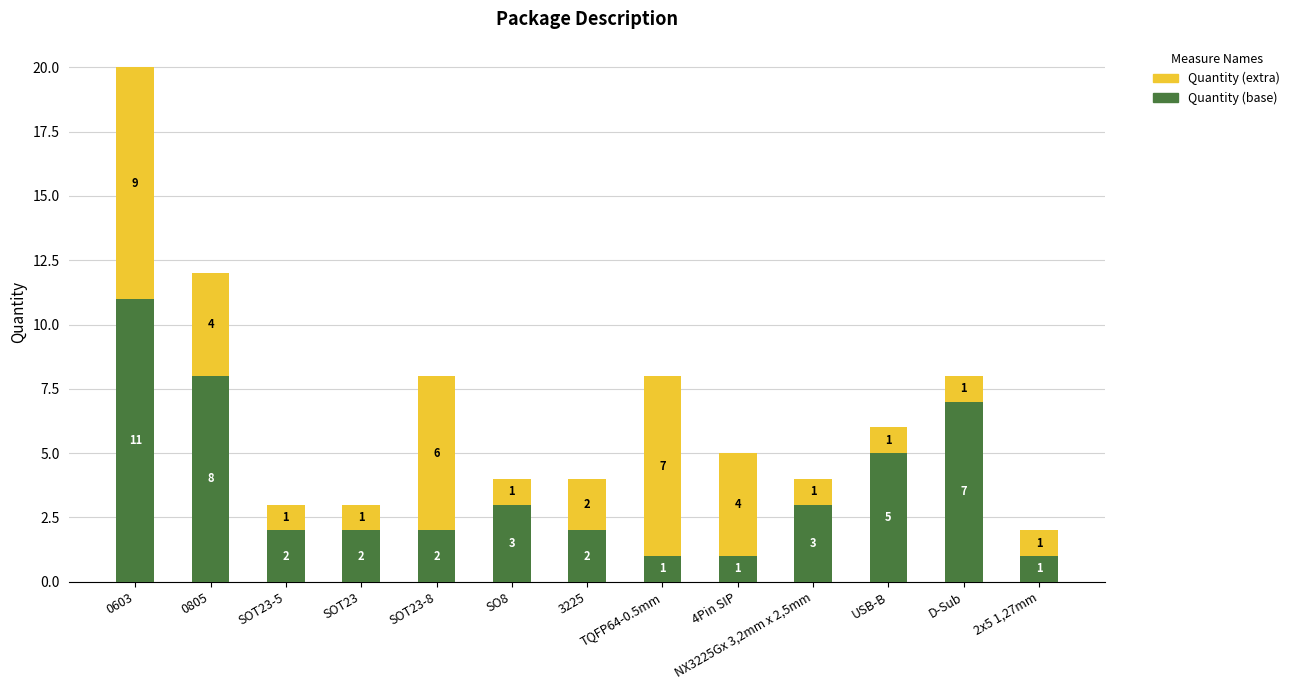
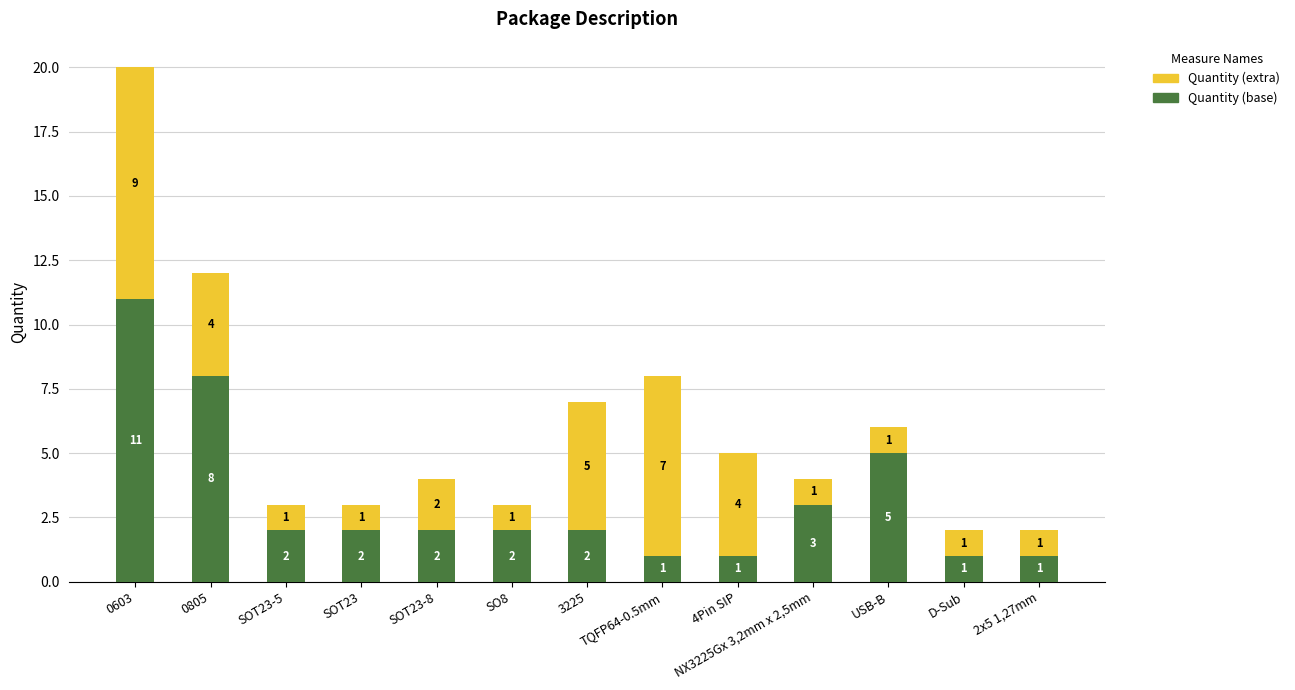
Quantity (extra), SOT23-8: 6 -> 2
Quantity (base), SO8: 3 -> 2
Quantity (extra), 3225: 2 -> 5
Quantity (base), D-Sub: 7 -> 1
